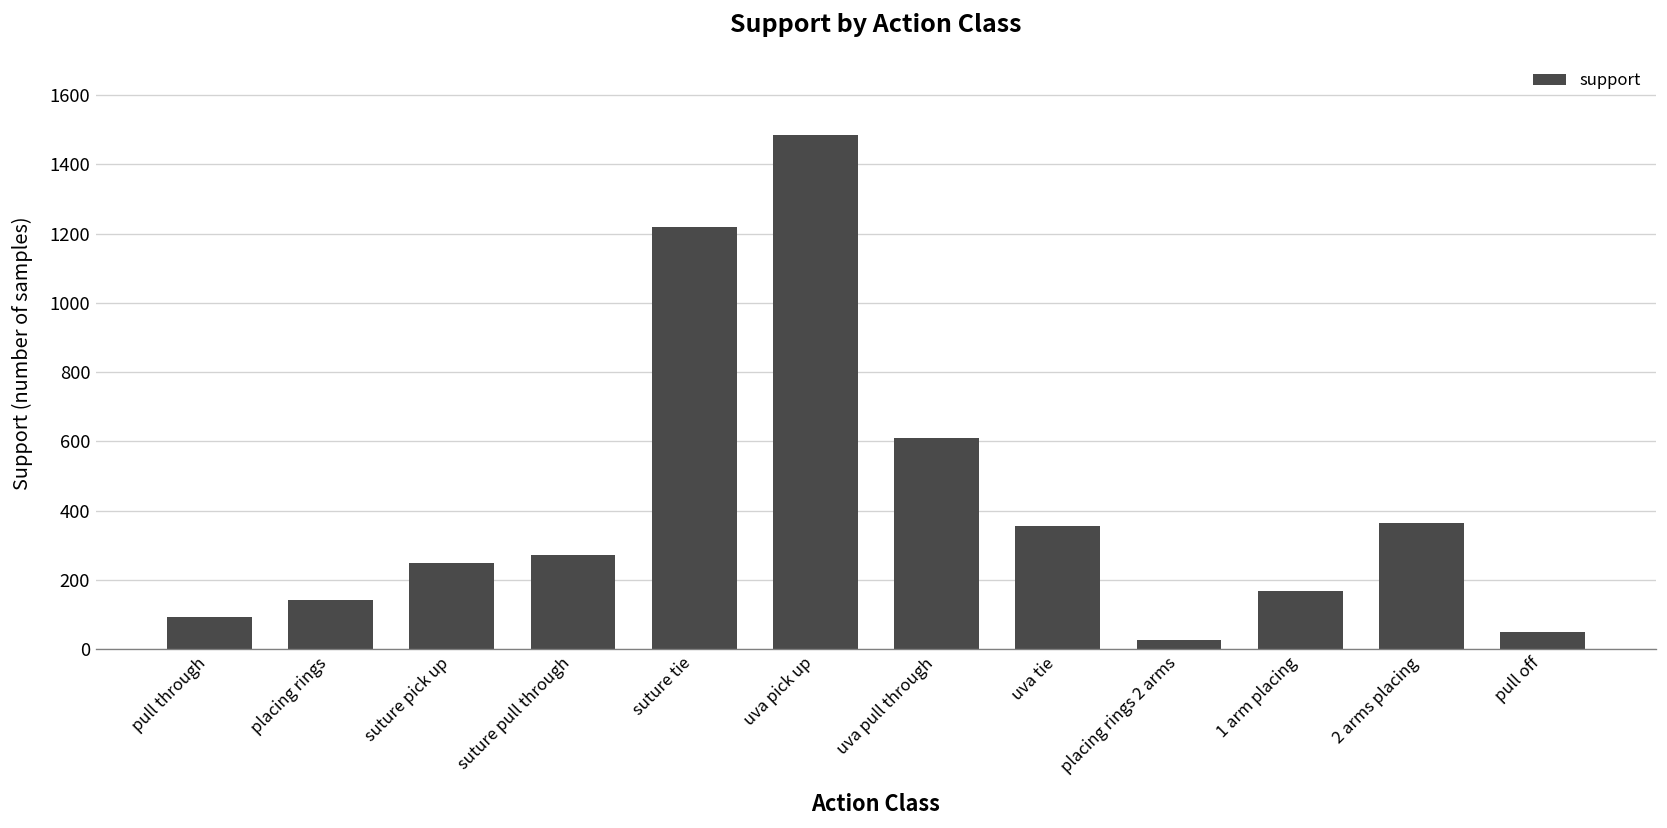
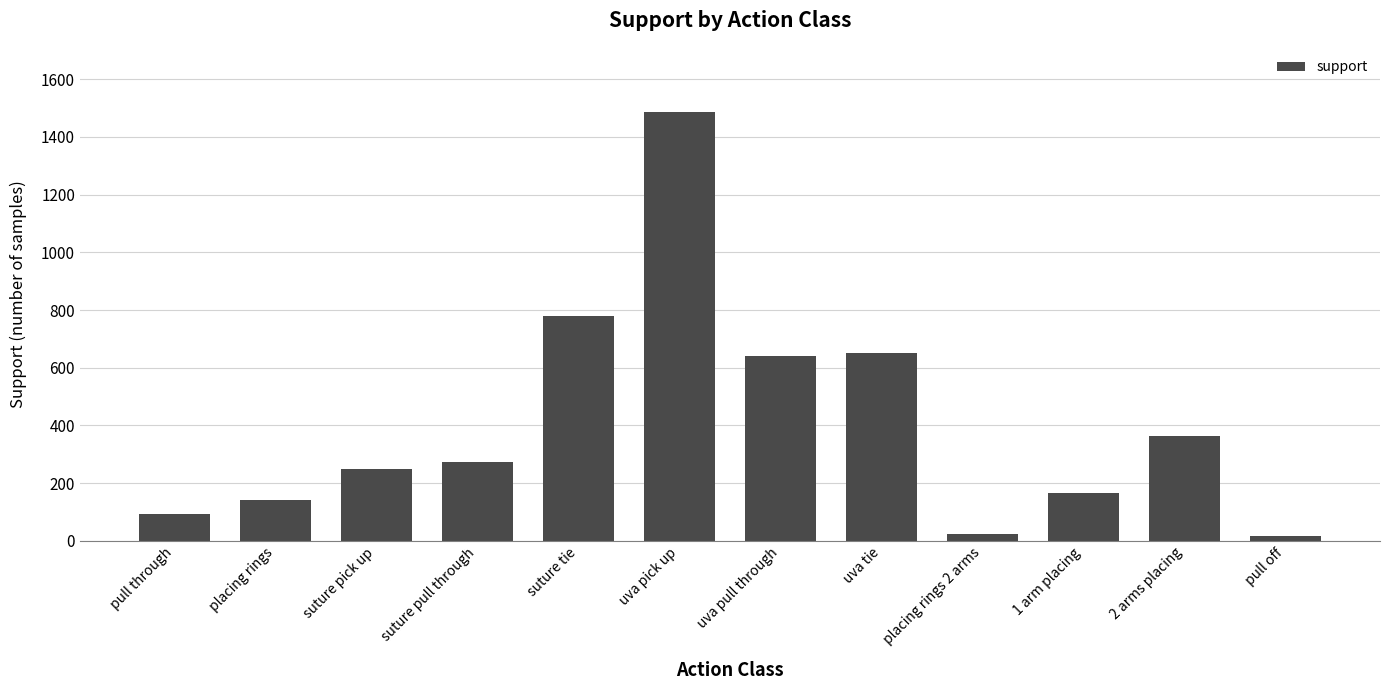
suture tie: 1220 -> 780
uva pull through: 610 -> 640
uva tie: 350 -> 650
pull off: 50 -> 20
